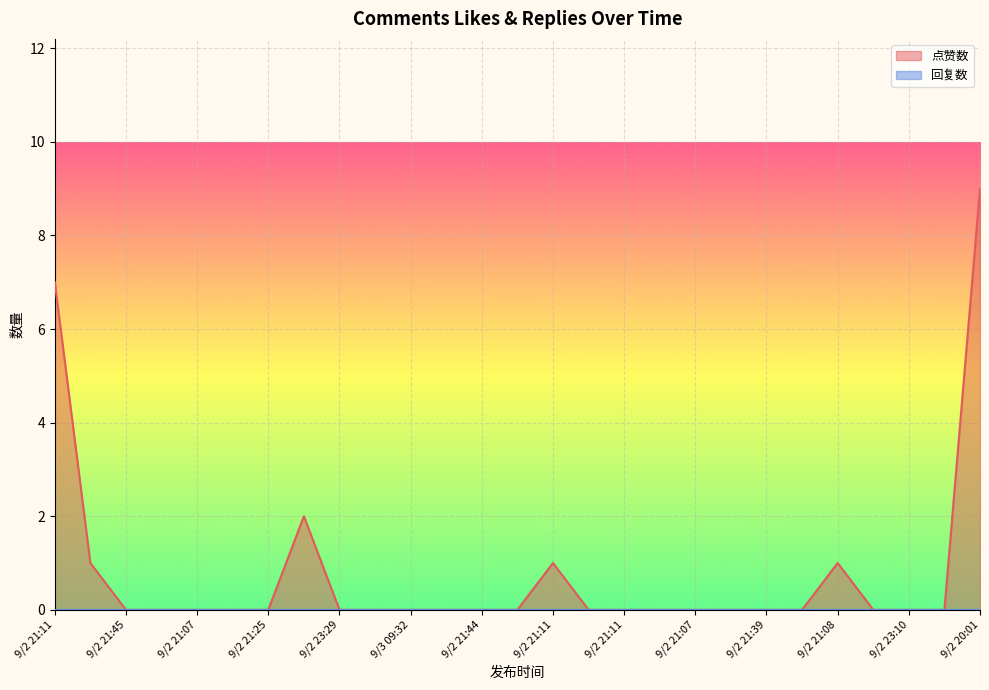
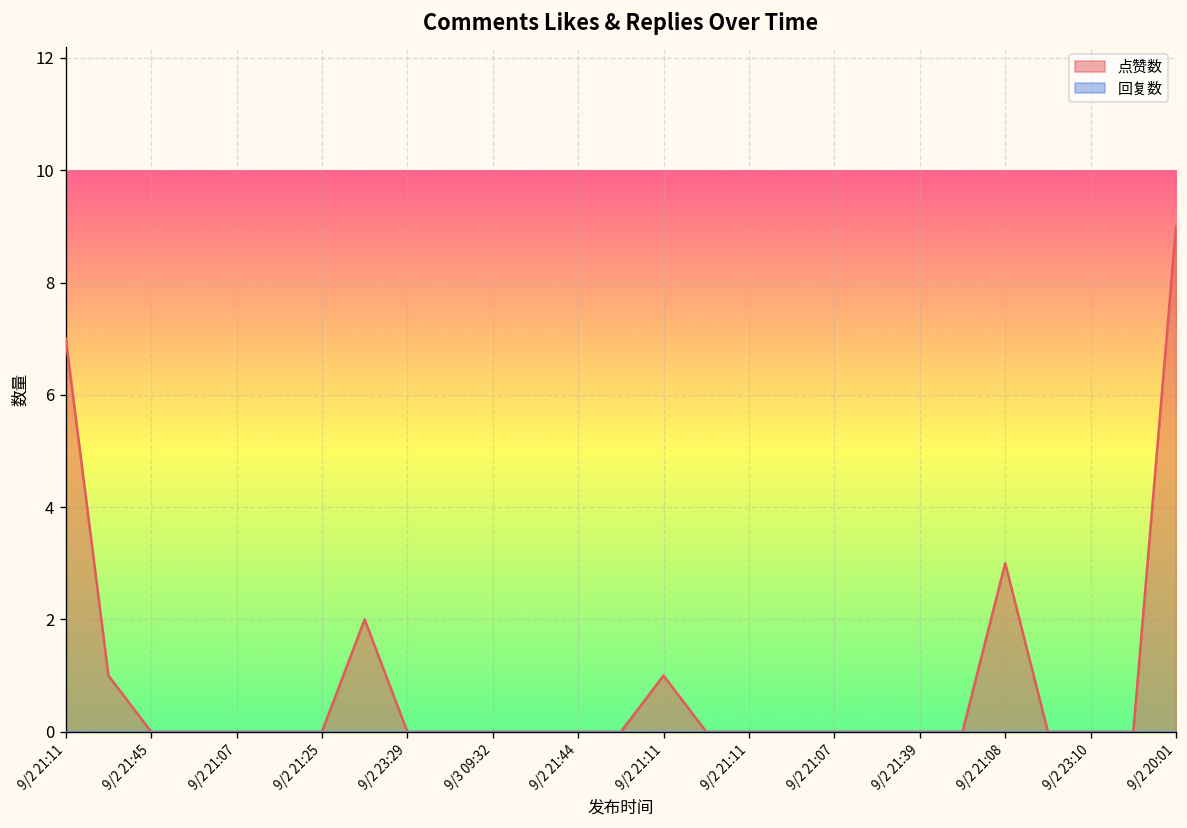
点赞数, 9/2 21:08: 1 -> 3
